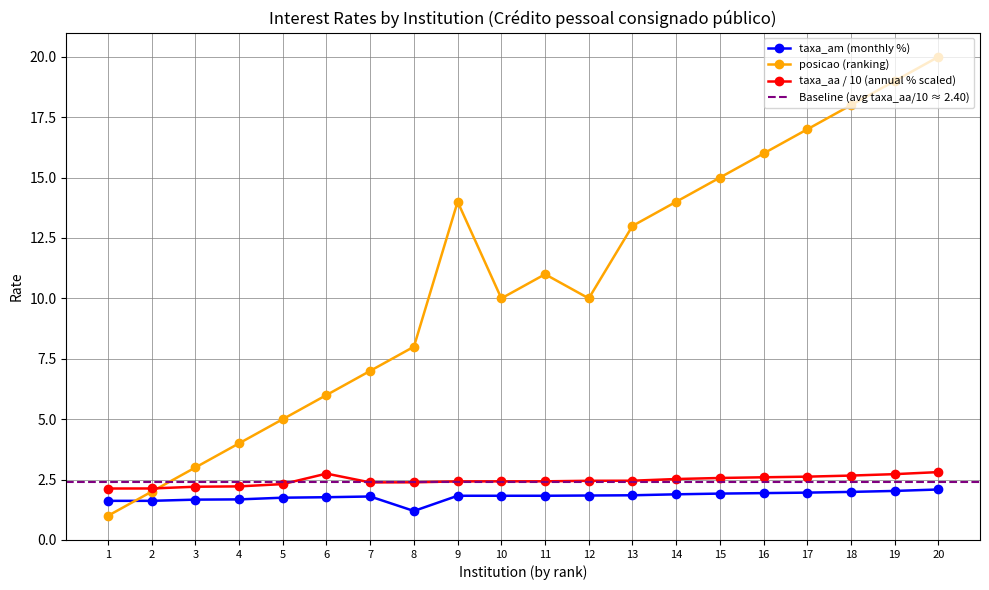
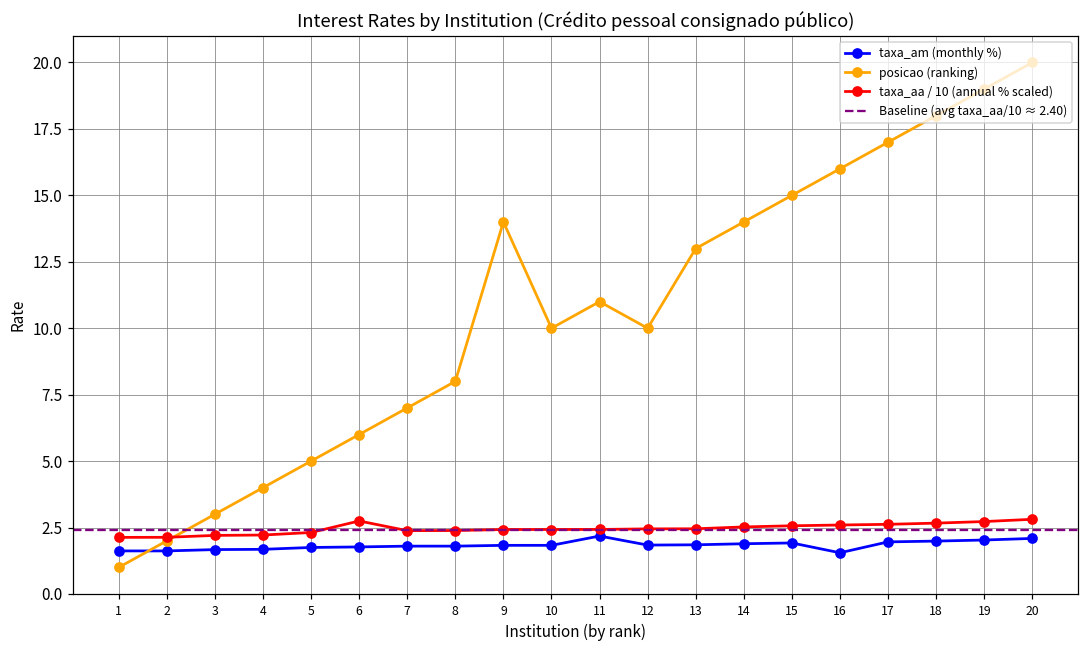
taxa_am (monthly %), 8: 1.2 -> 1.8
taxa_am (monthly %), 11: 1.8 -> 2.2
taxa_am (monthly %), 16: 1.9 -> 1.6
